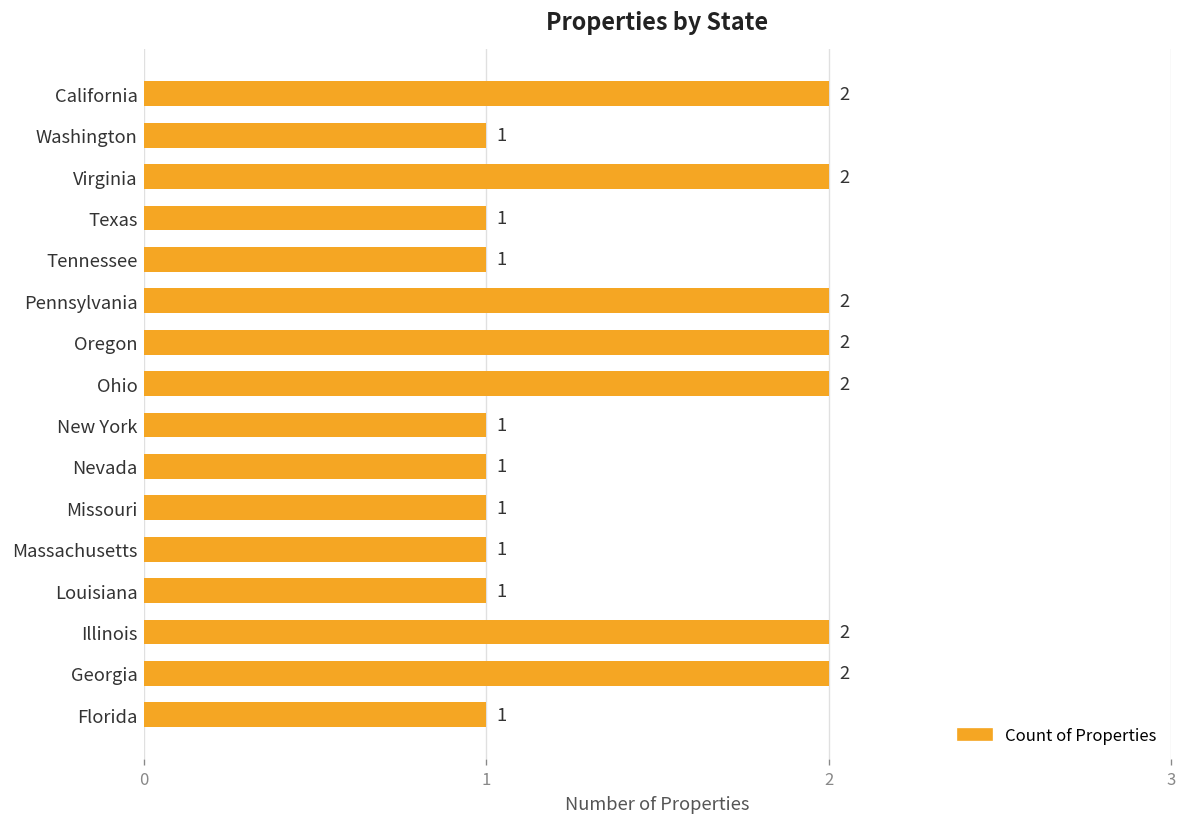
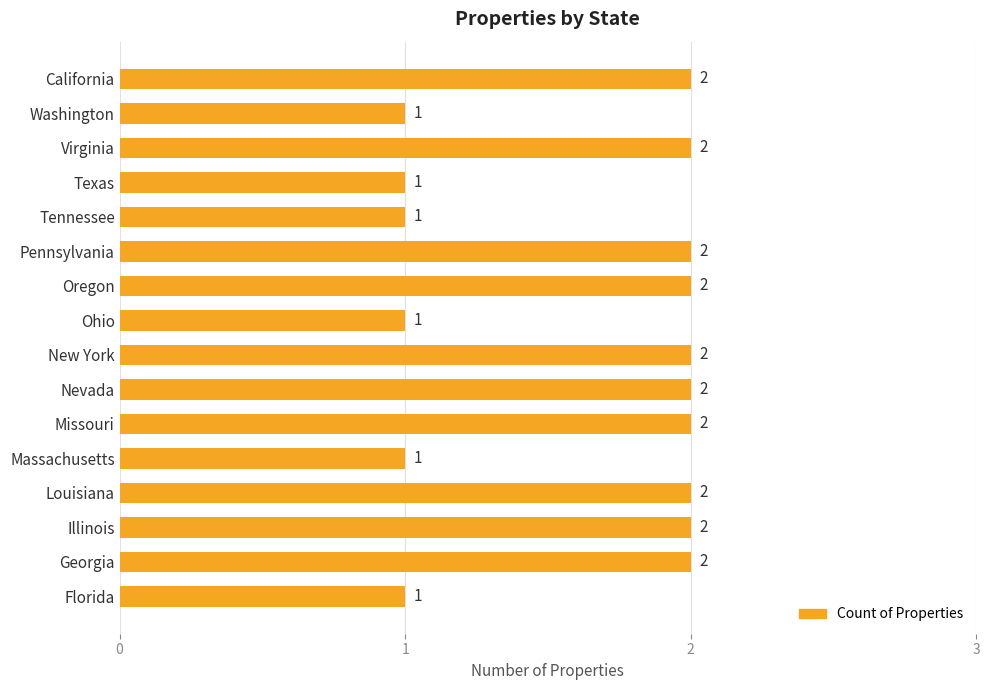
Ohio: 2 -> 1
New York: 1 -> 2
Nevada: 1 -> 2
Missouri: 1 -> 2
Louisiana: 1 -> 2
